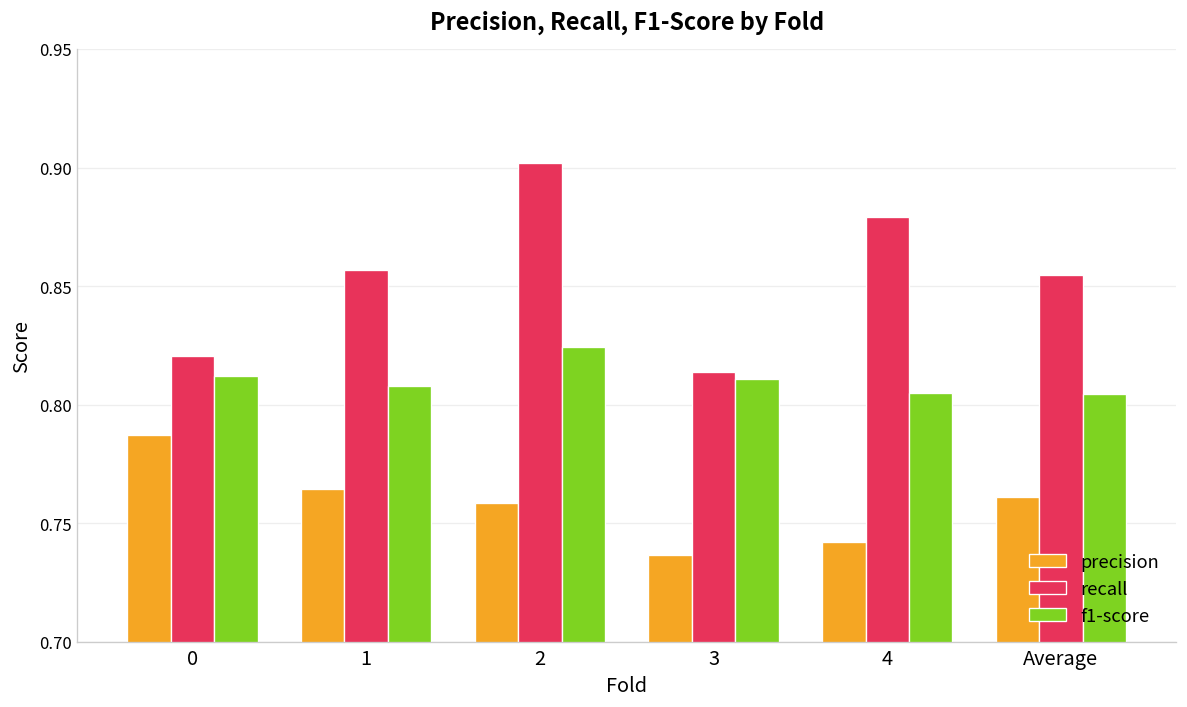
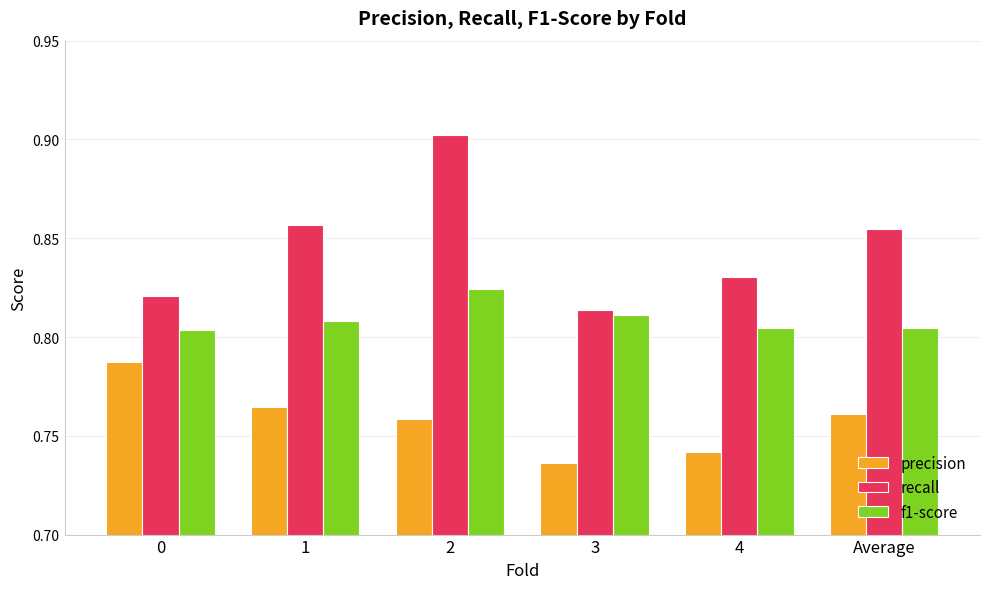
f1-score, 0: 0.812 -> 0.804
recall, 4: 0.879 -> 0.830
